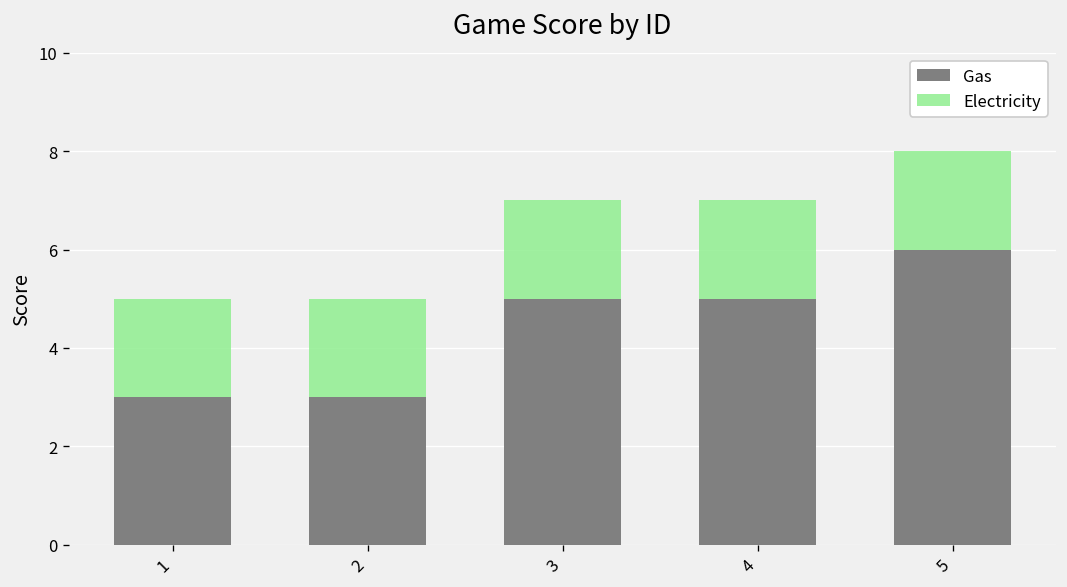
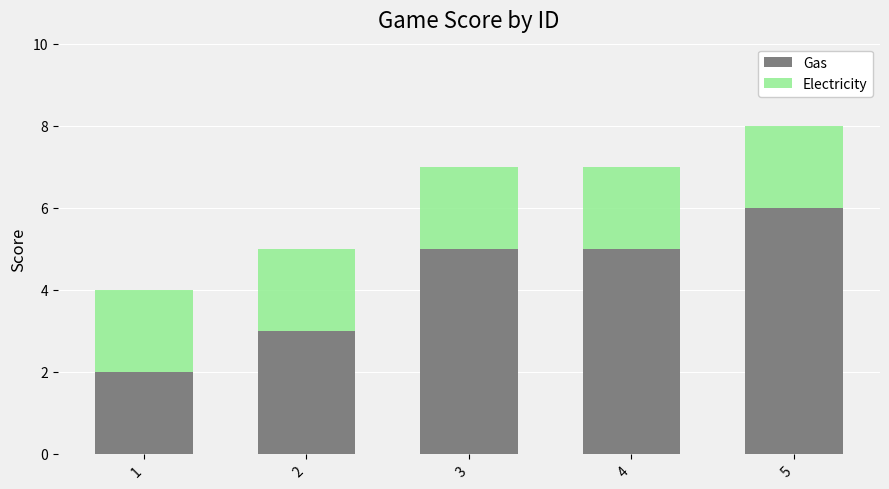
Gas, 1: 3 -> 2
